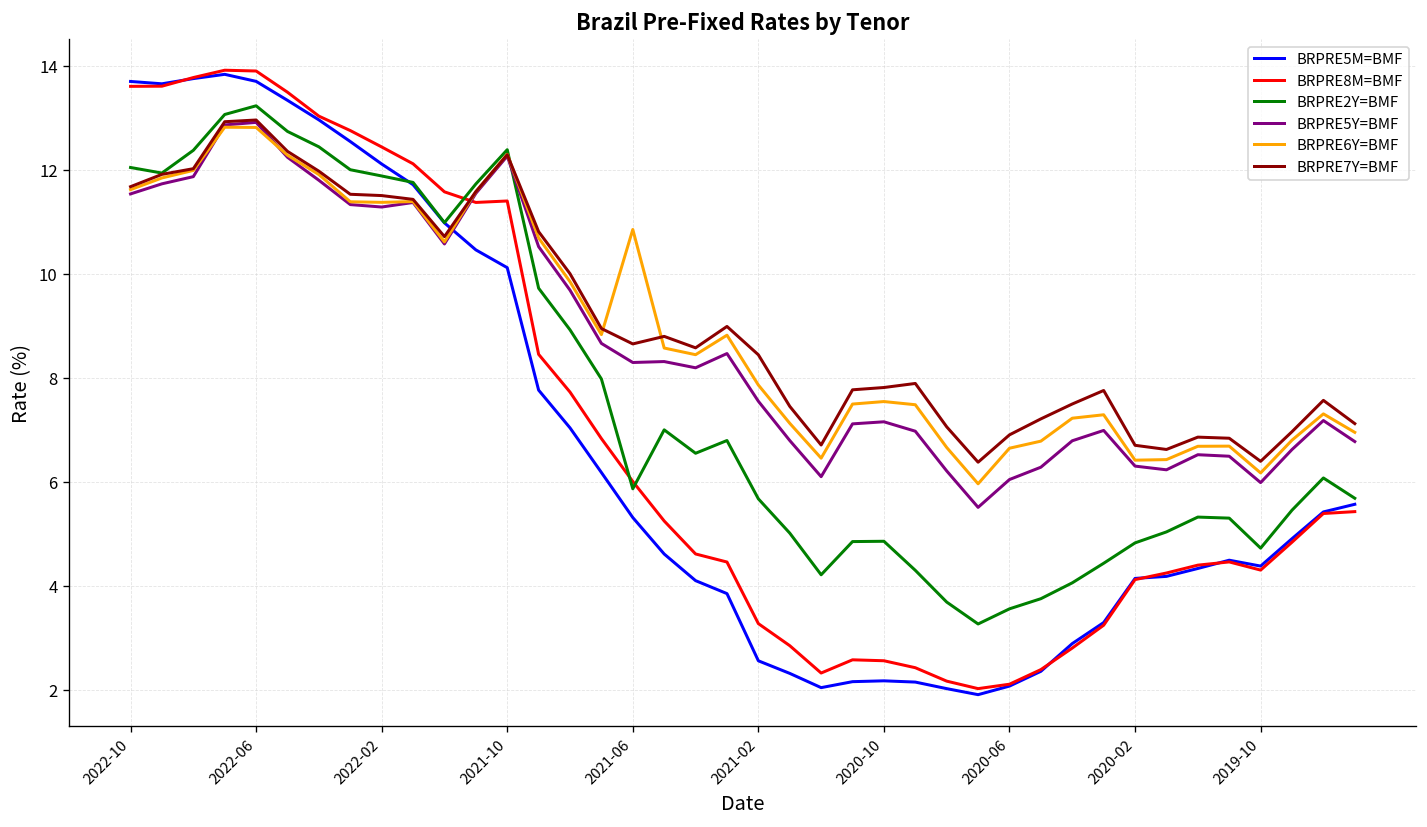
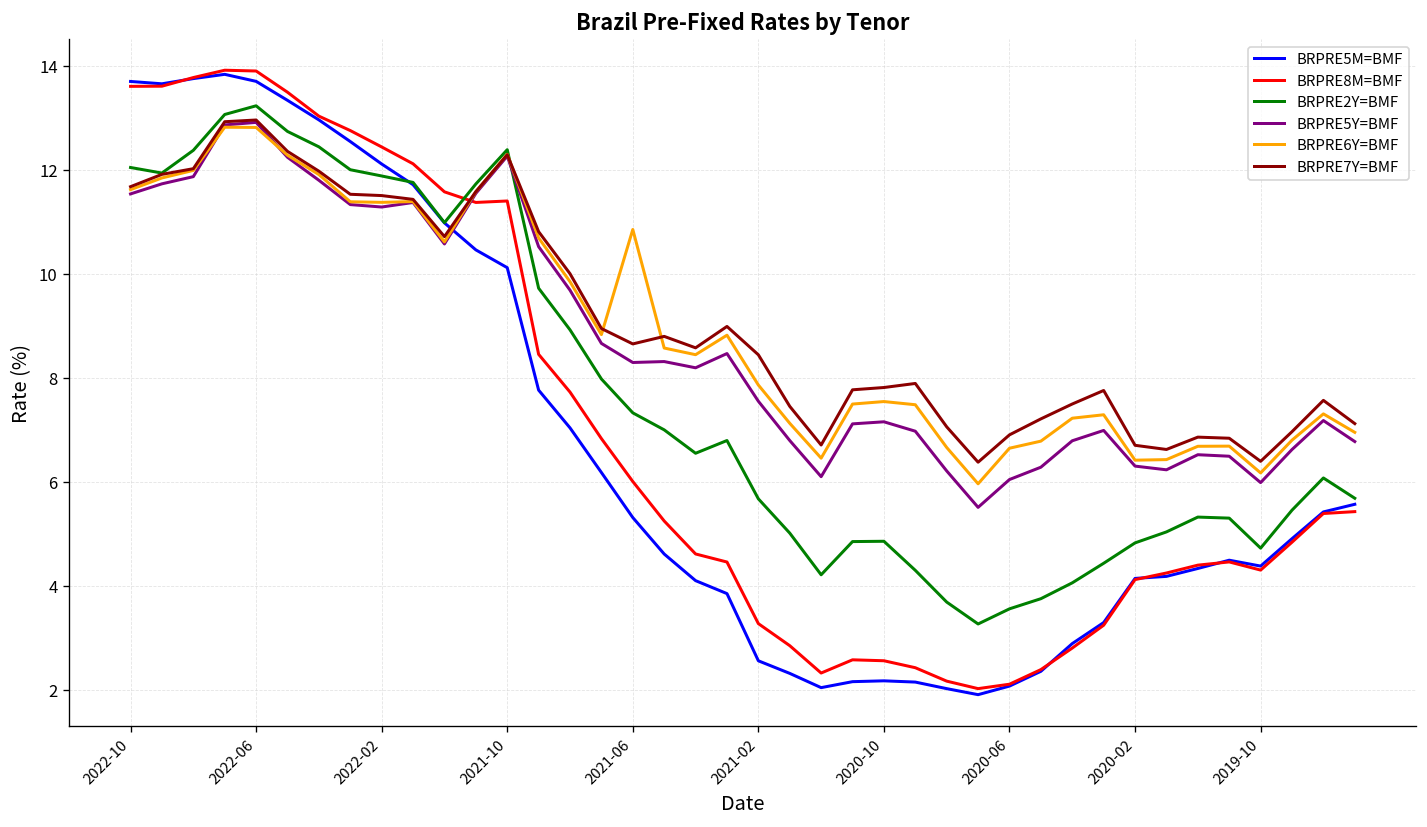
BRPRE2Y=BMF, 2021-06: 5.9 -> 7.3
